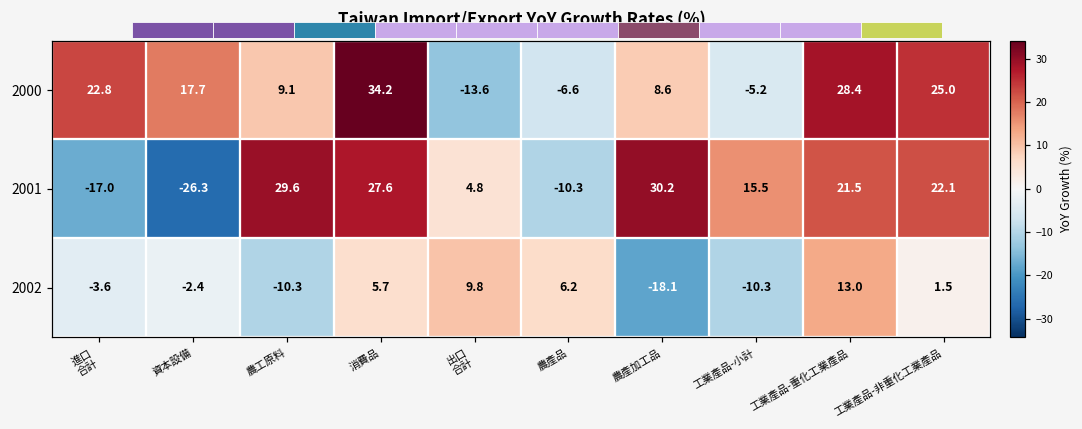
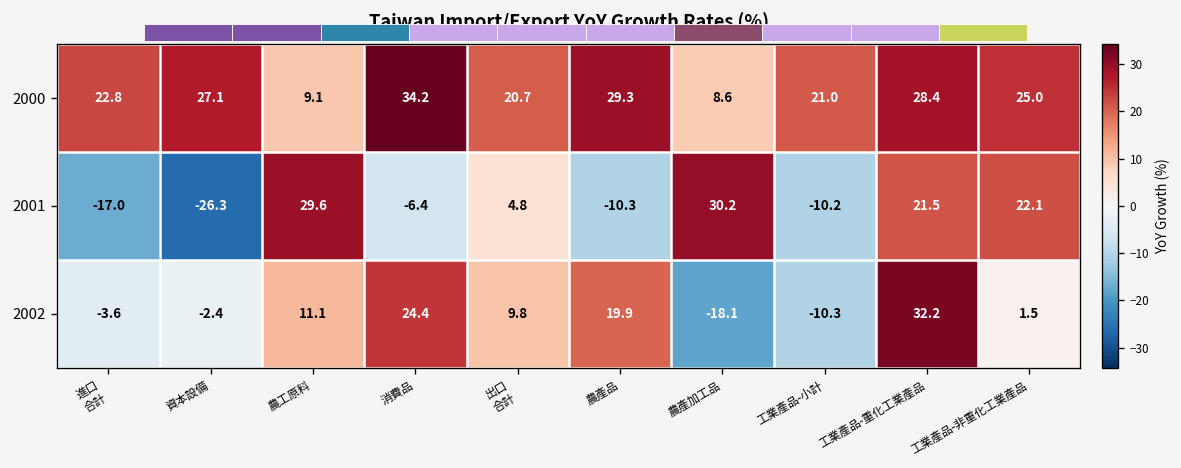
Taiwan Import/Export YoY Growth Rates (%), 2000, 資本設備: 17.7 -> 27.1
Taiwan Import/Export YoY Growth Rates (%), 2000, 出口 合計: -13.6 -> 20.7
Taiwan Import/Export YoY Growth Rates (%), 2000, 農產品: -6.6 -> 29.3
Taiwan Import/Export YoY Growth Rates (%), 2000, 工業產品-小計: -5.2 -> 21.0
Taiwan Import/Export YoY Growth Rates (%), 2001, 消費品: 27.6 -> -6.4
Taiwan Import/Export YoY Growth Rates (%), 2001, 工業產品-小計: 15.5 -> -10.2
Taiwan Import/Export YoY Growth Rates (%), 2002, 農工原料: -10.3 -> 11.1
Taiwan Import/Export YoY Growth Rates (%), 2002, 消費品: 5.7 -> 24.4
Taiwan Import/Export YoY Growth Rates (%), 2002, 農產品: 6.2 -> 19.9
Taiwan Import/Export YoY Growth Rates (%), 2002, 工業產品-重化工業產品: 13.0 -> 32.2
